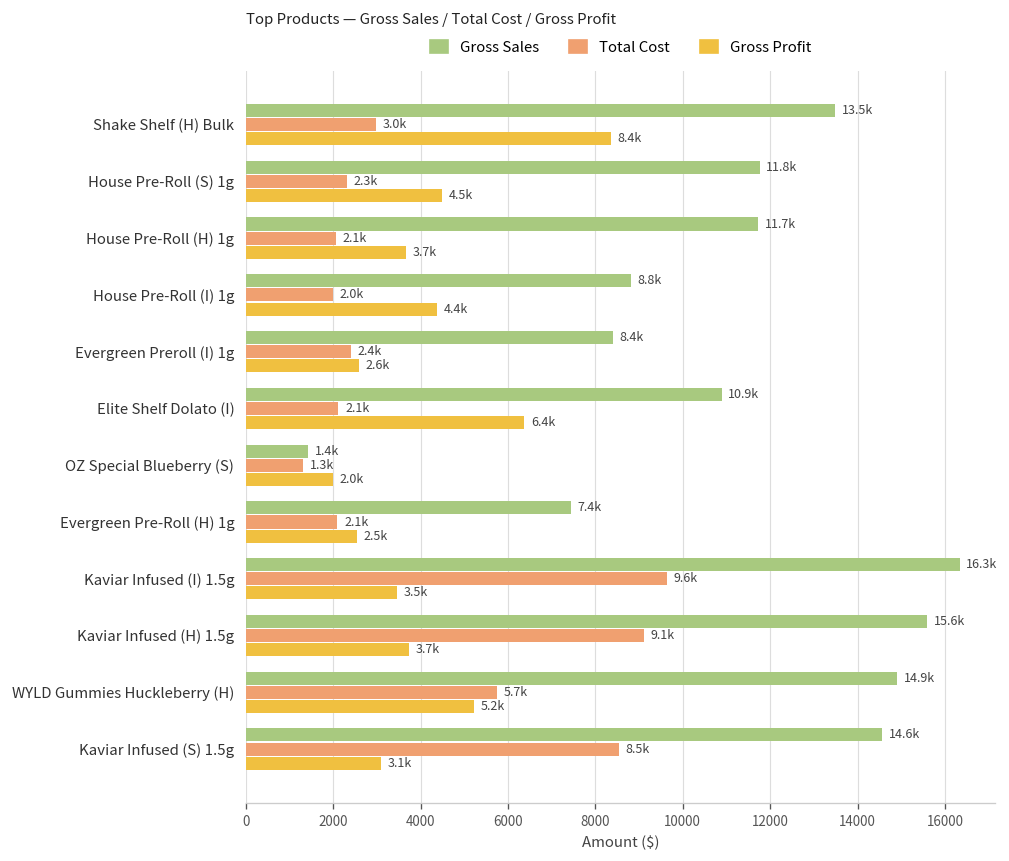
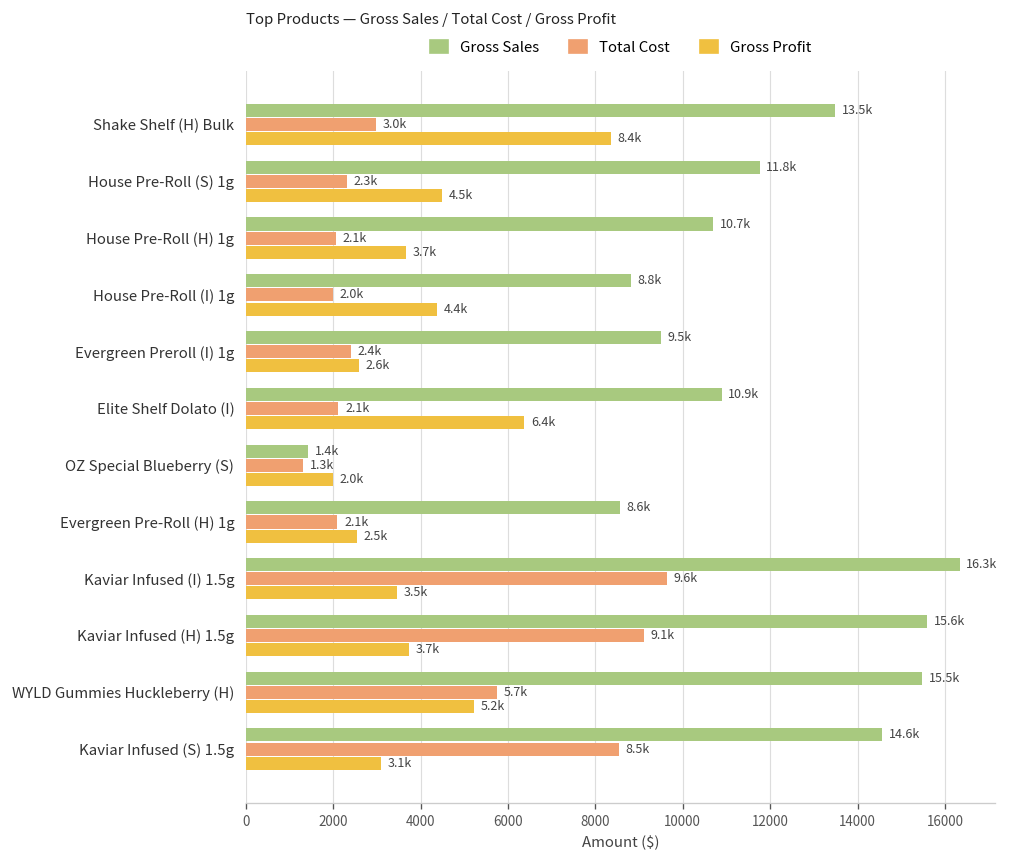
Gross Sales, House Pre-Roll (H) 1g: 11.7k -> 10.7k
Gross Sales, Evergreen Preroll (I) 1g: 8.4k -> 9.5k
Gross Sales, Evergreen Pre-Roll (H) 1g: 7.4k -> 8.6k
Gross Sales, WYLD Gummies Huckleberry (H): 14.9k -> 15.5k
